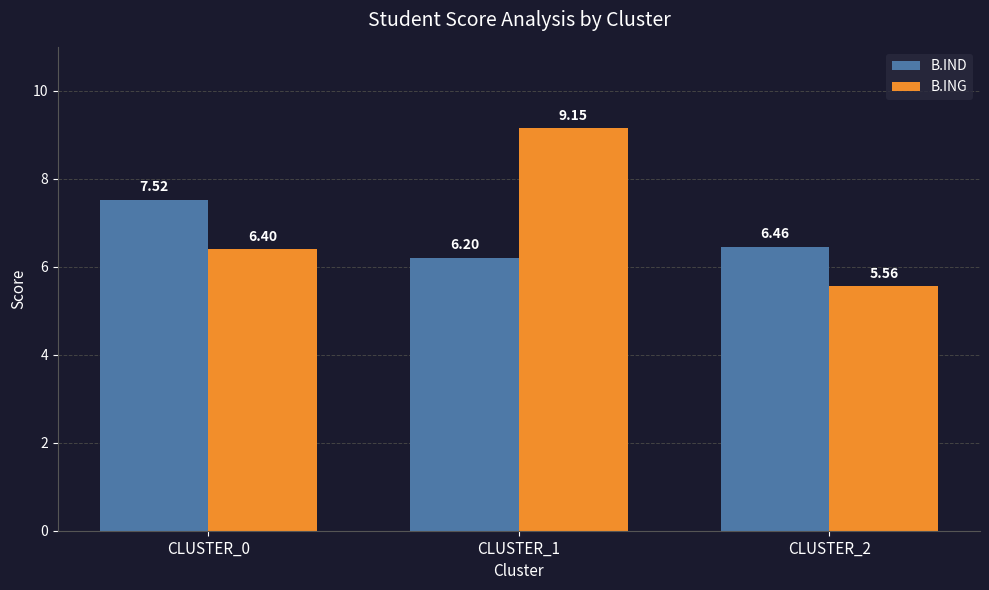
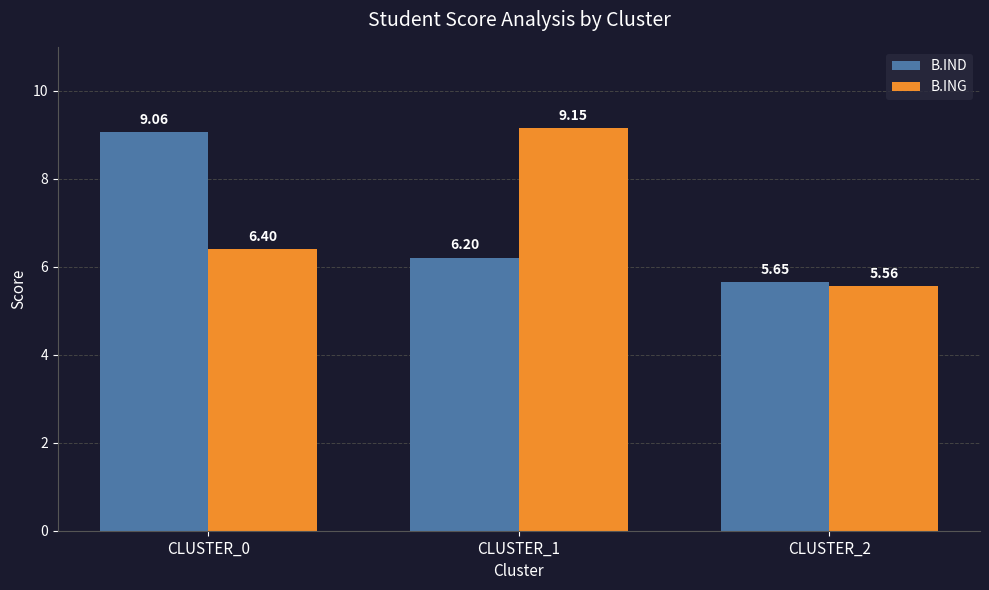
B.IND, CLUSTER_0: 7.52 -> 9.06
B.IND, CLUSTER_2: 6.46 -> 5.65
